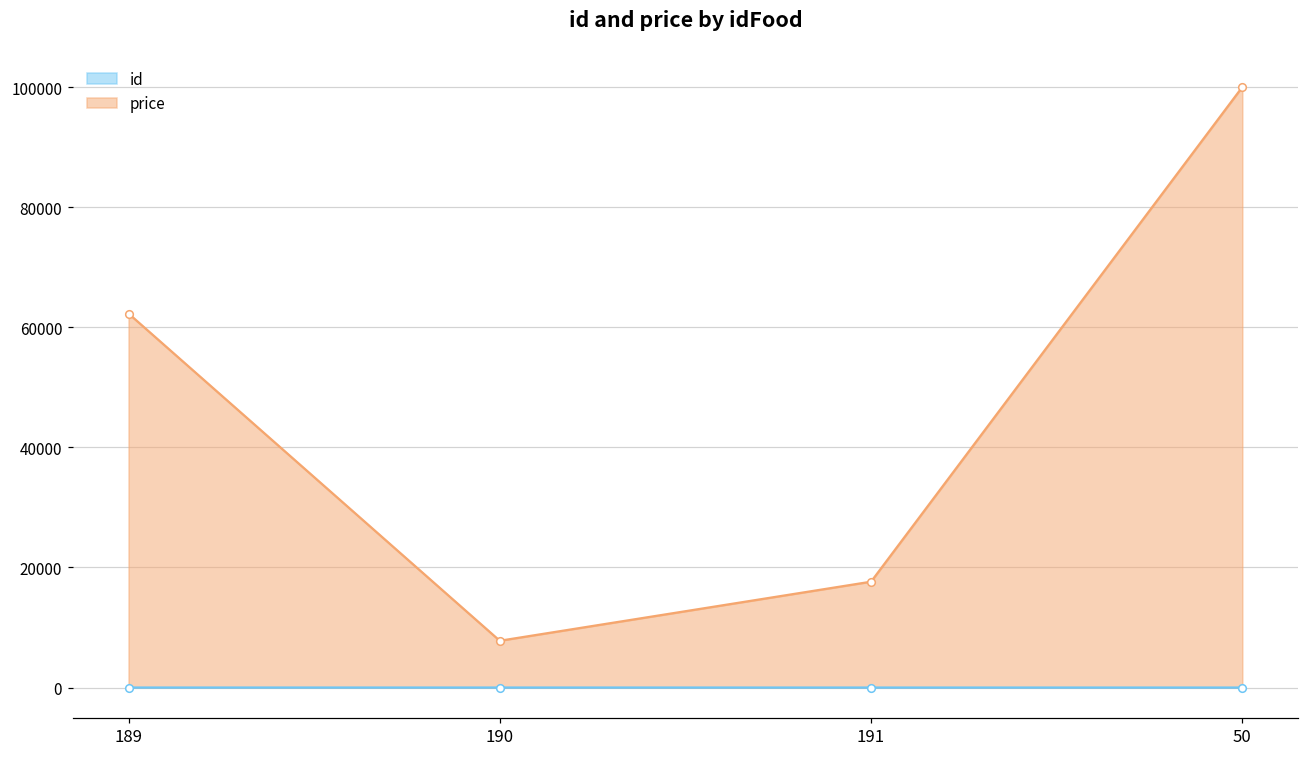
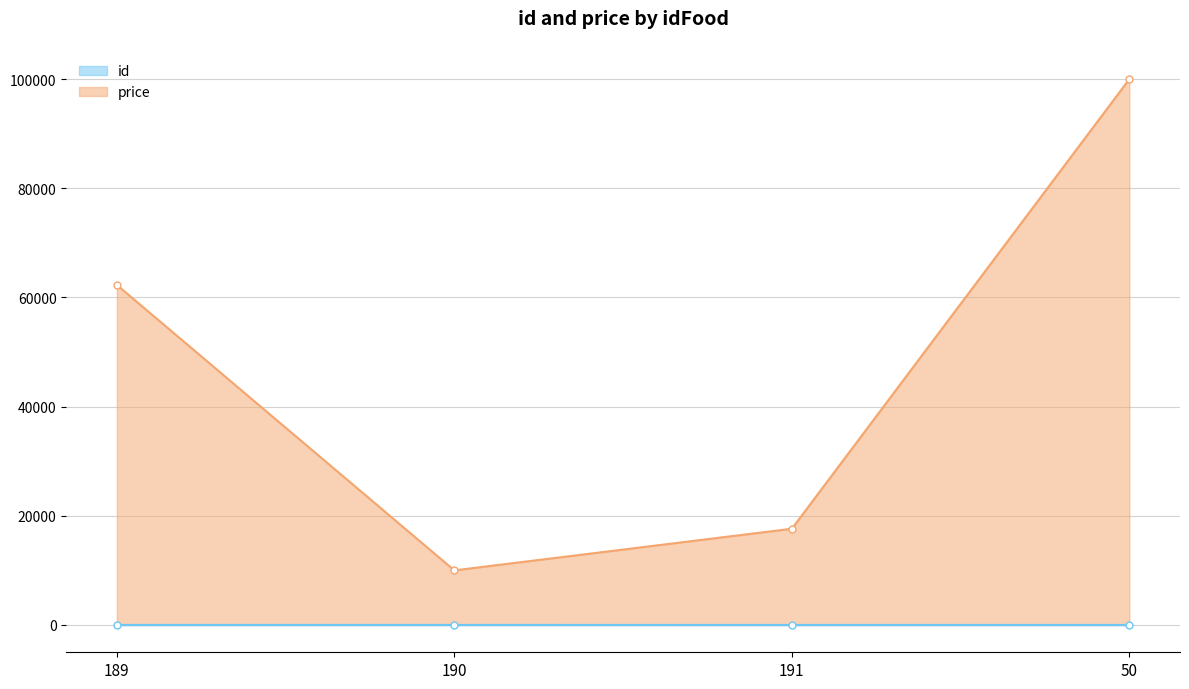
price, 190: 8000 -> 10000
